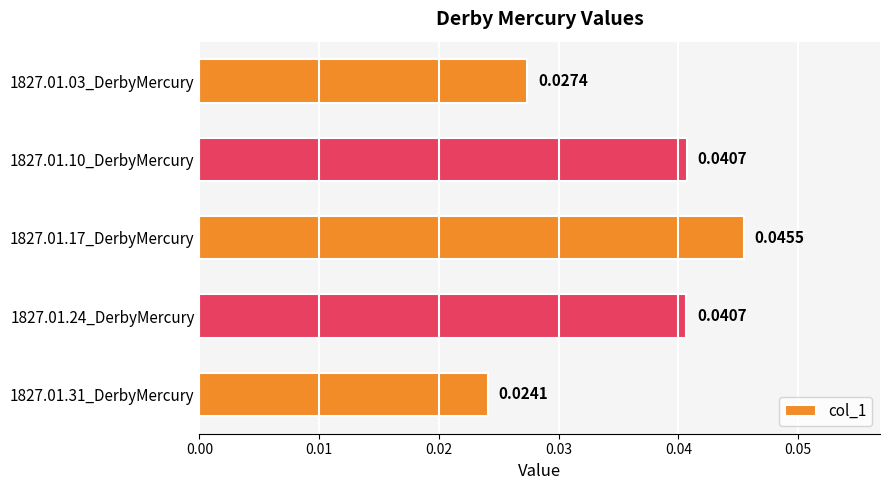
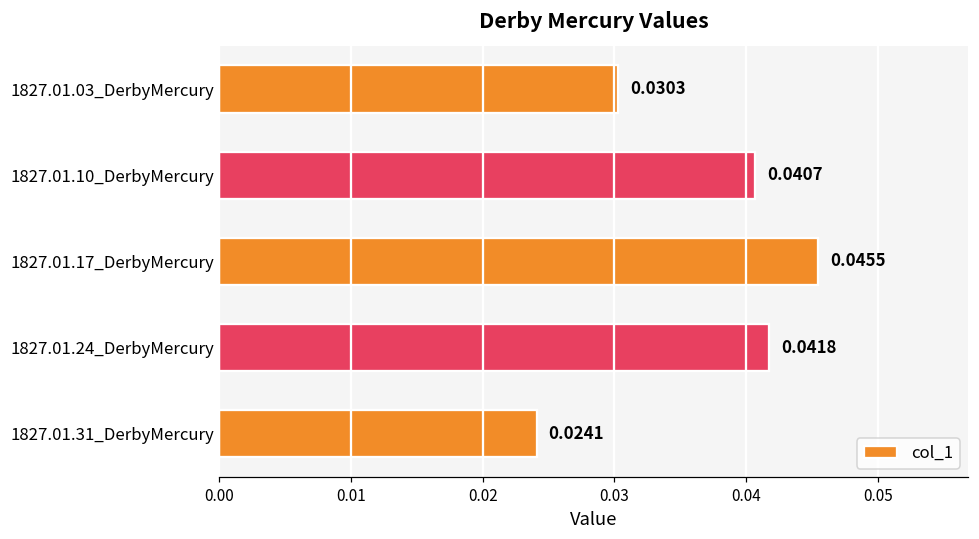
1827.01.03_DerbyMercury: 0.0274 -> 0.0303
1827.01.24_DerbyMercury: 0.0407 -> 0.0418
